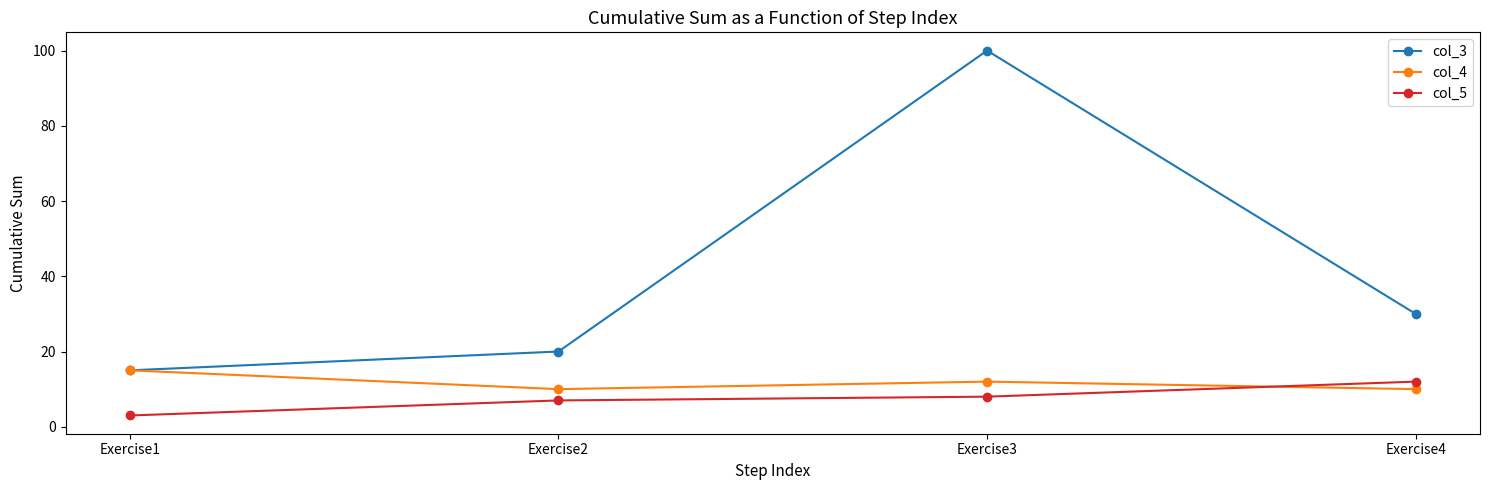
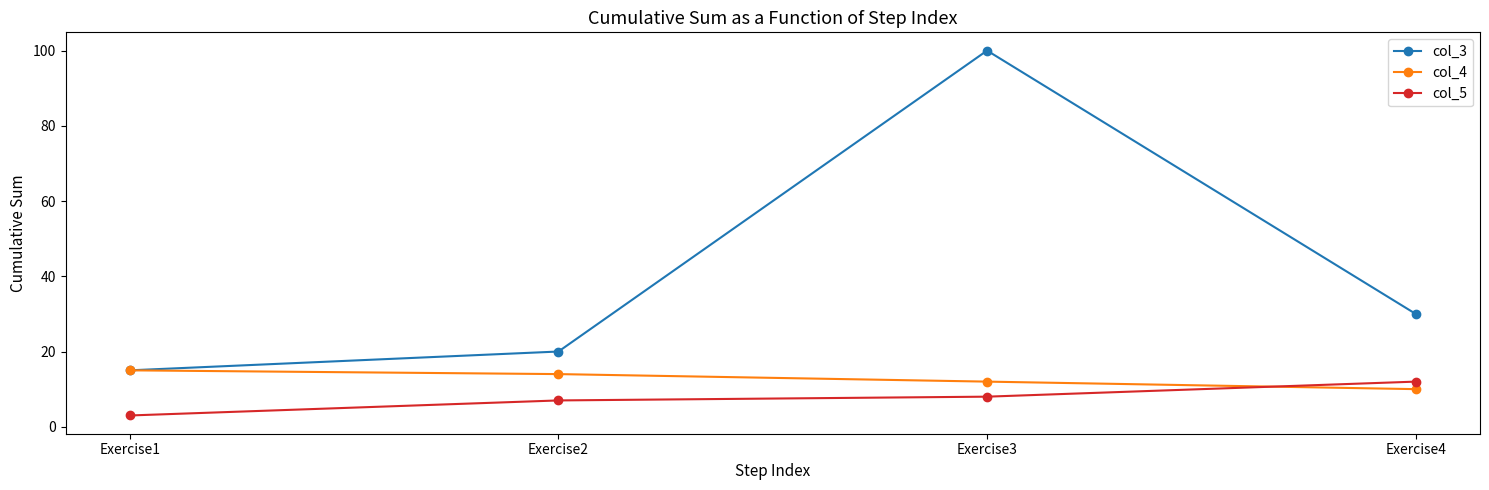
col_4, Exercise2: 10 -> 14
